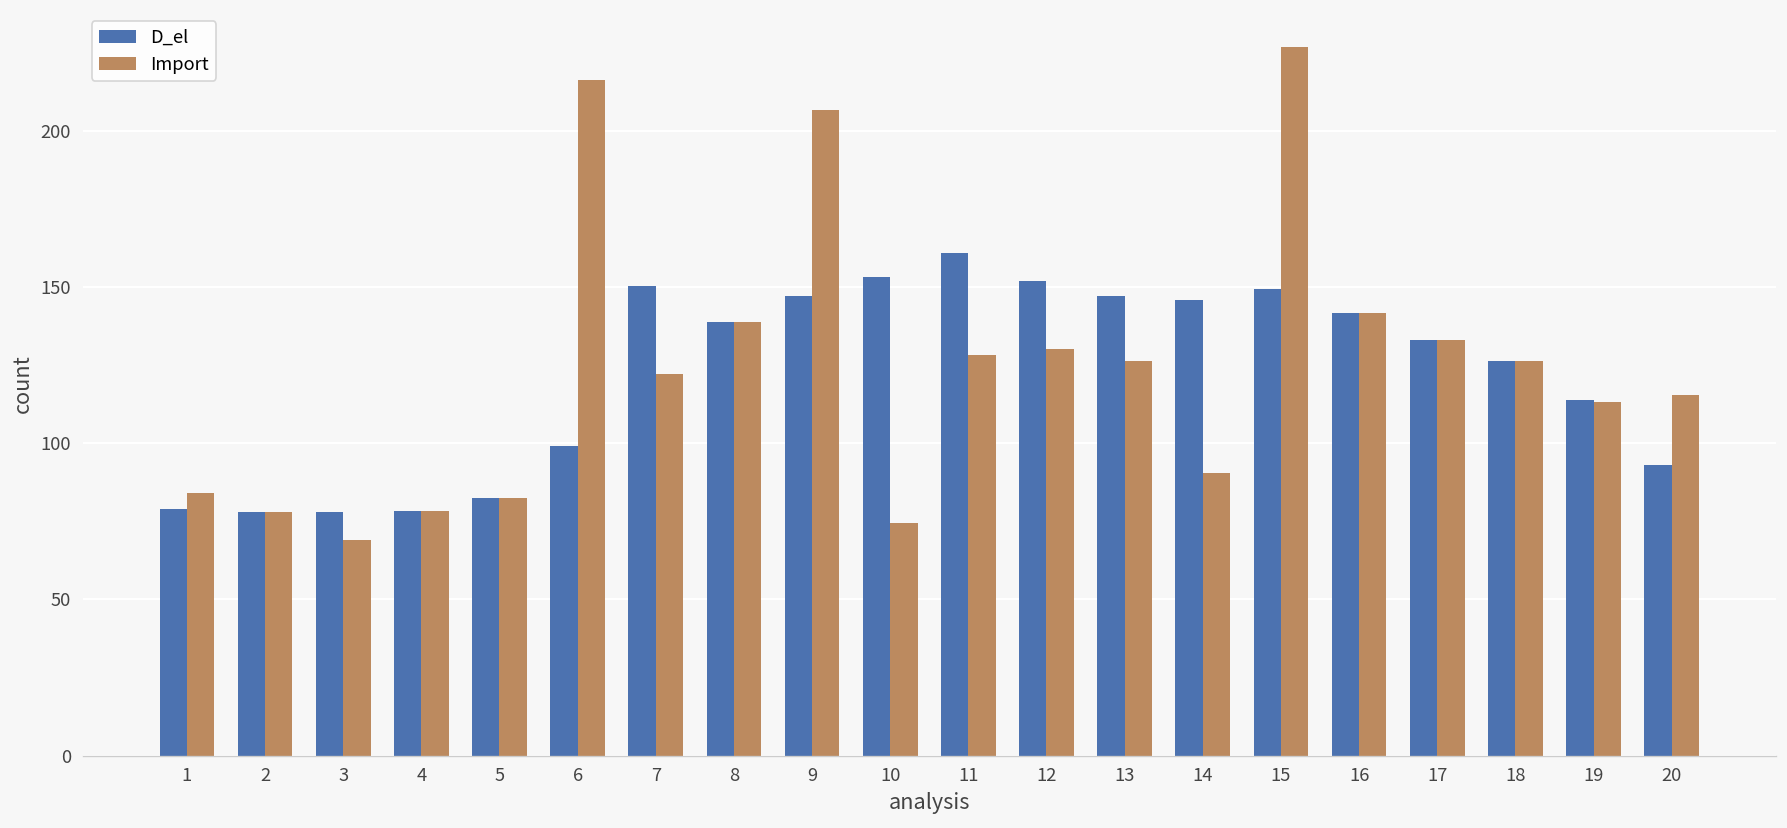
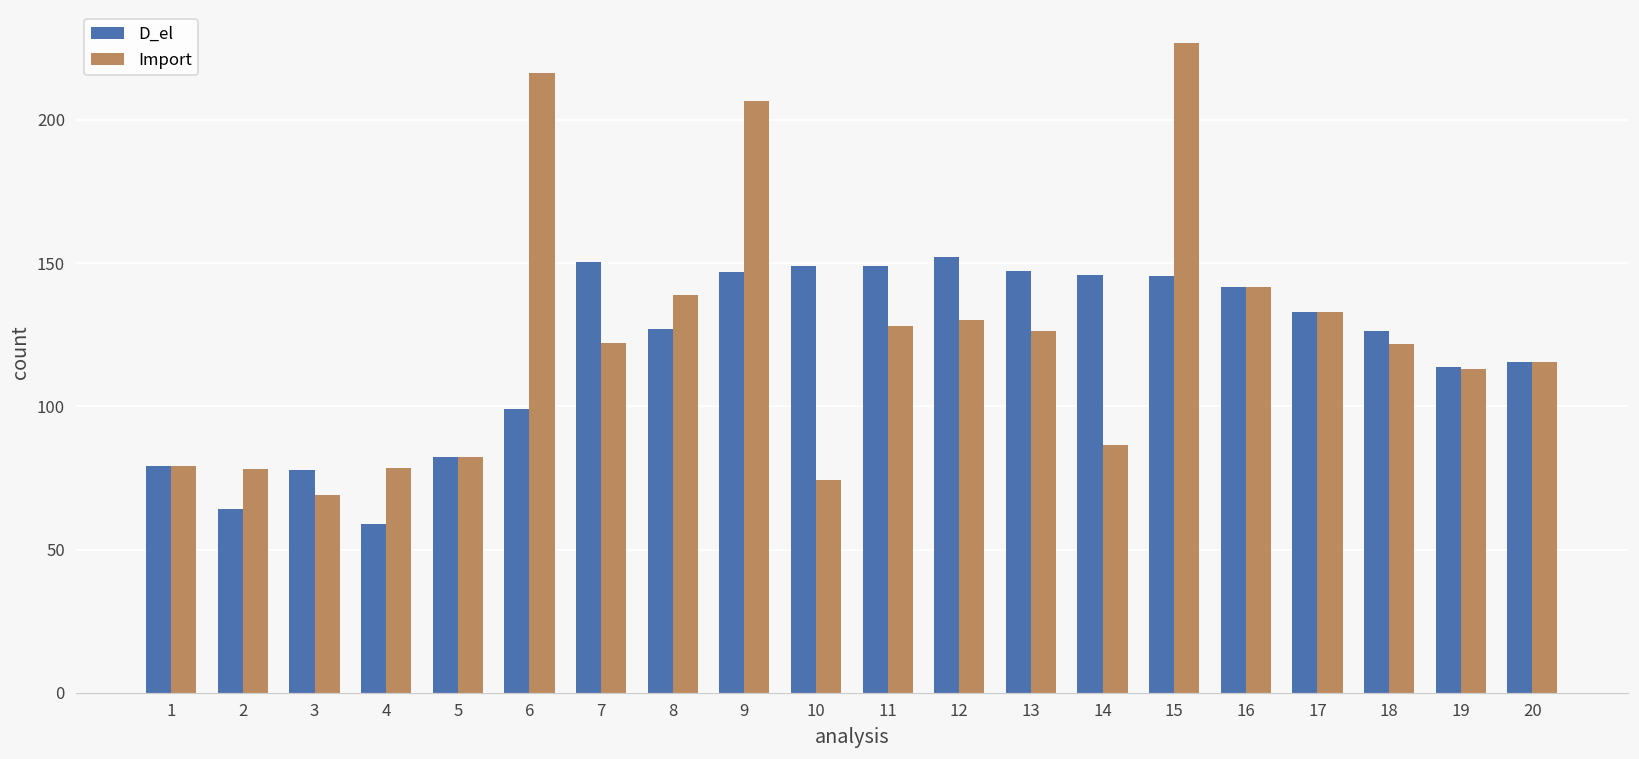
Import, 1: 84 -> 79
D_el, 2: 78 -> 64
D_el, 4: 78 -> 59
D_el, 8: 139 -> 127
D_el, 10: 153 -> 149
D_el, 11: 161 -> 149
Import, 14: 91 -> 86
D_el, 15: 149 -> 145
Import, 18: 126 -> 122
D_el, 20: 93 -> 115
